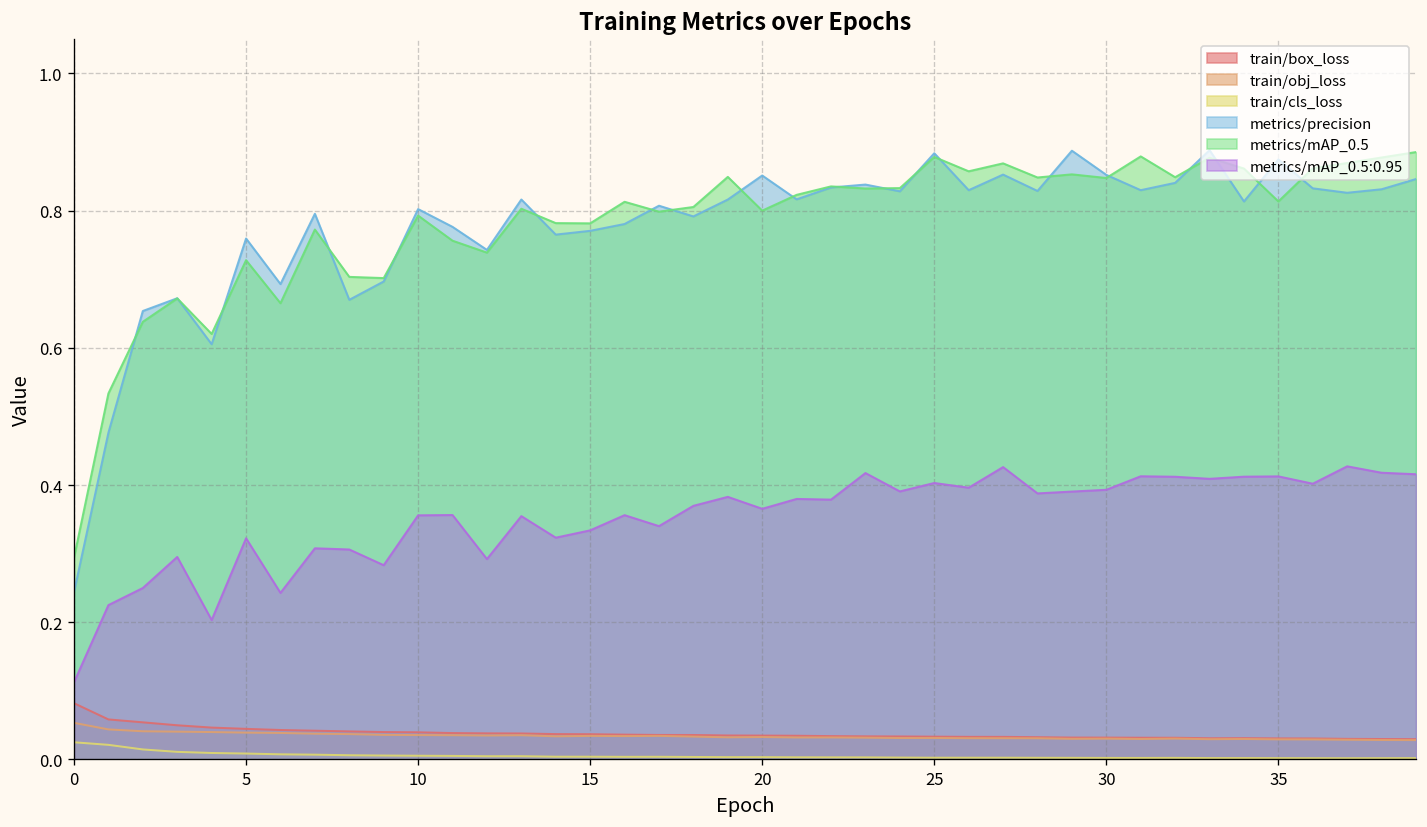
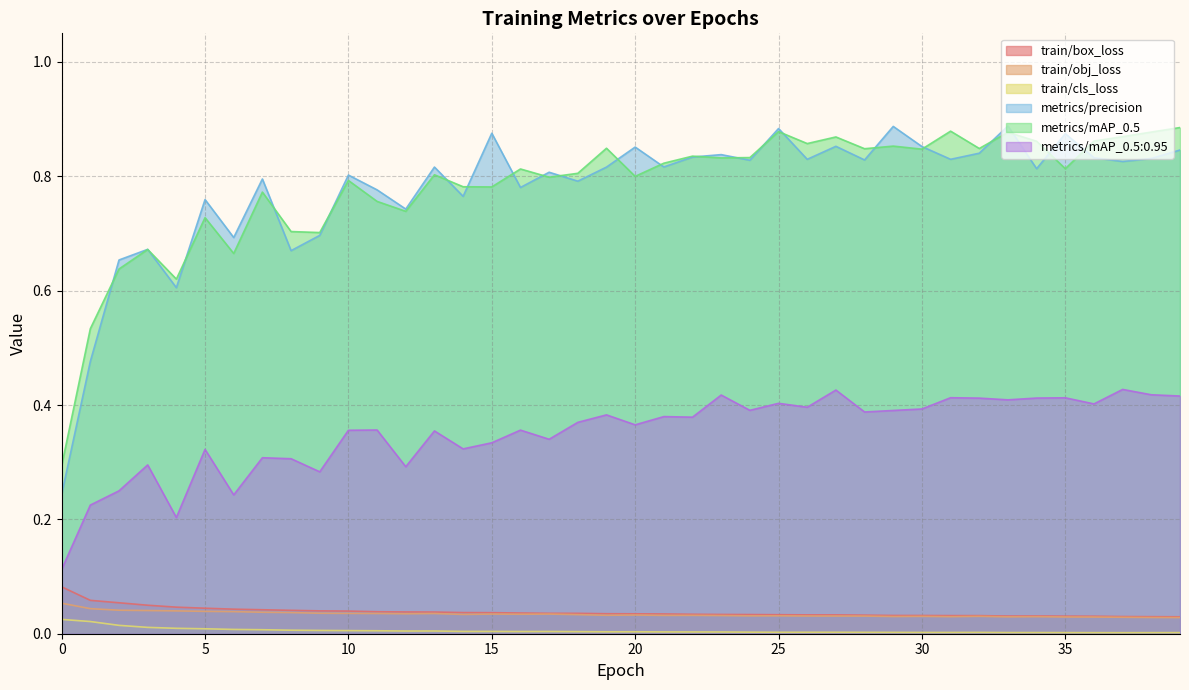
metrics/precision, 15: 0.77 -> 0.88
